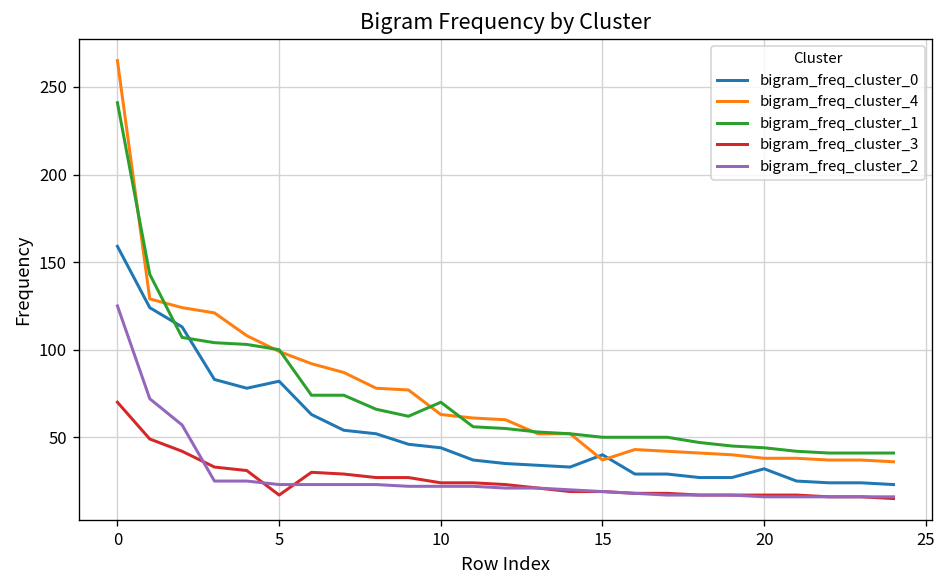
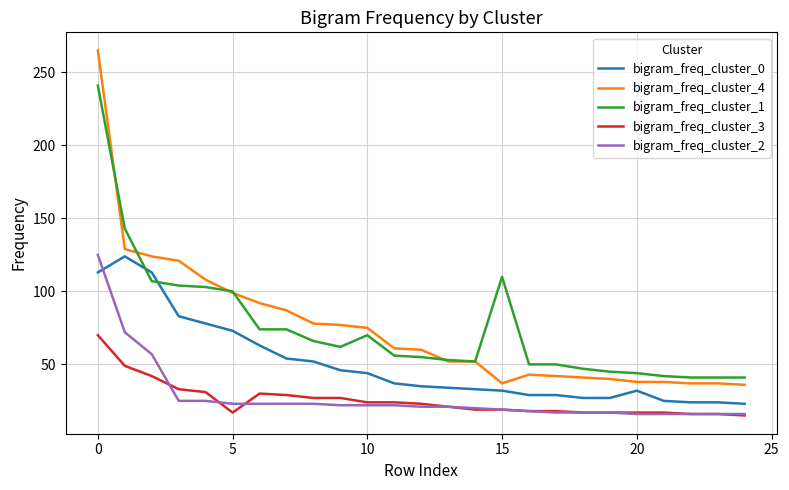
bigram_freq_cluster_0, 0: 159 -> 113
bigram_freq_cluster_0, 5: 82 -> 73
bigram_freq_cluster_4, 10: 63 -> 75
bigram_freq_cluster_0, 15: 40 -> 32
bigram_freq_cluster_1, 15: 50 -> 110
